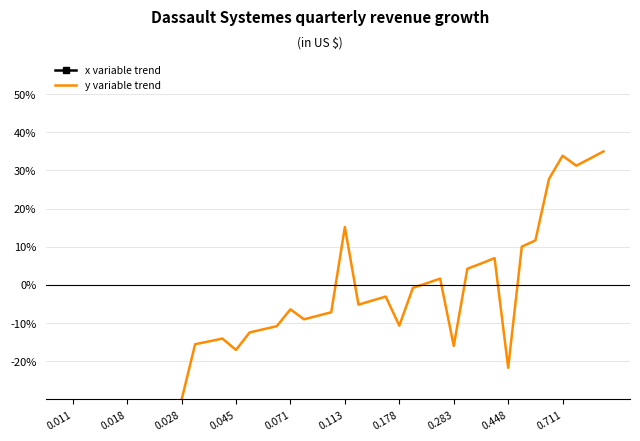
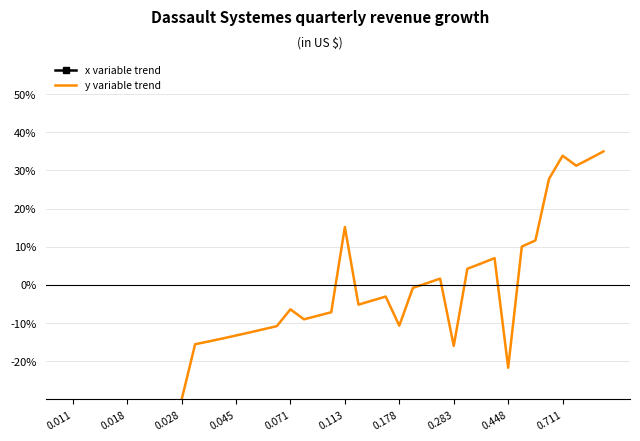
y variable trend, 0.045: -17% -> -13%
